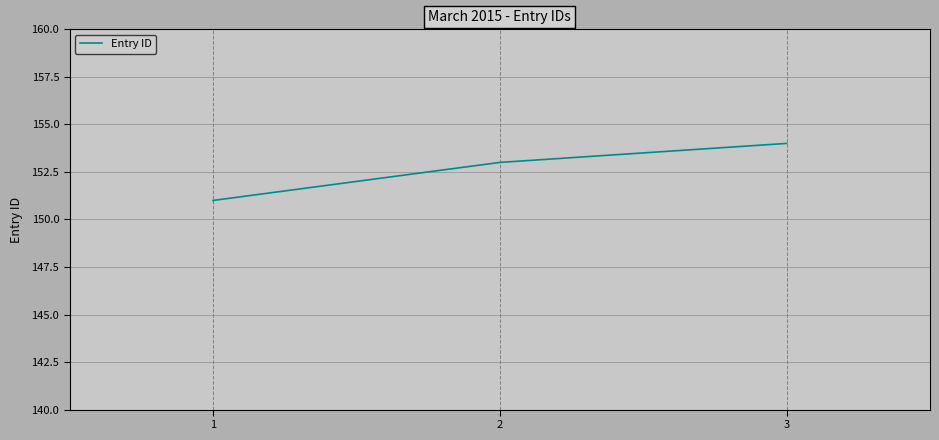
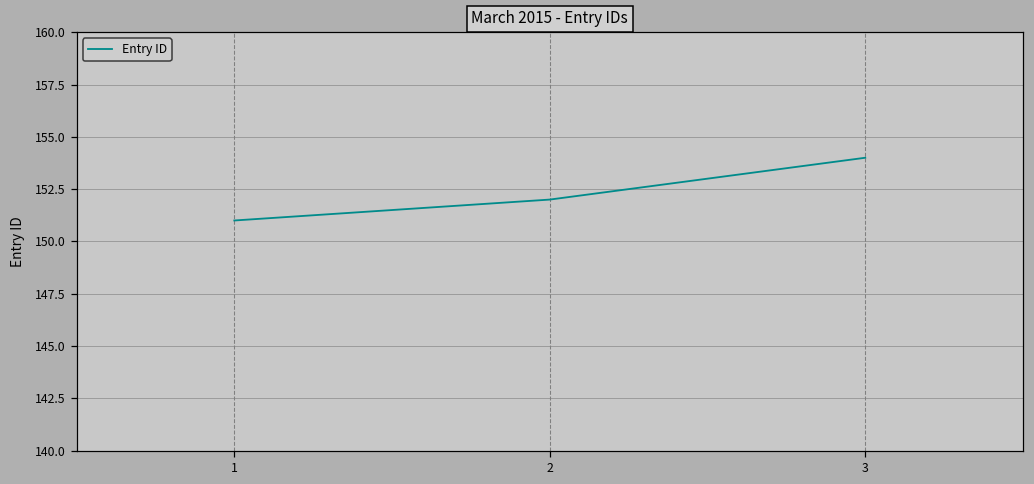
2: 153 -> 152
